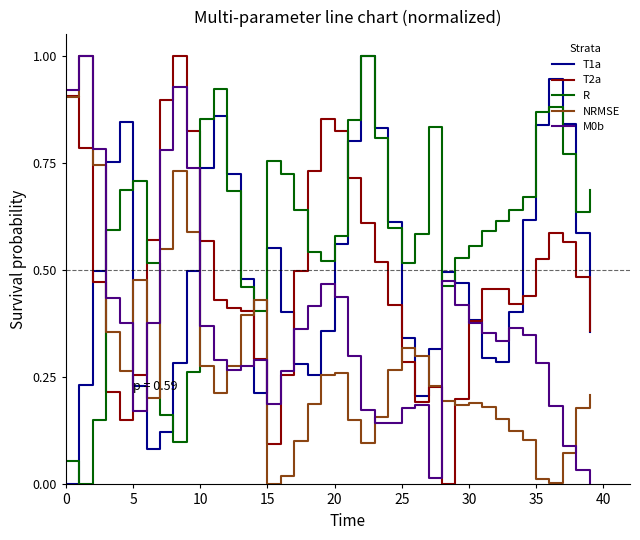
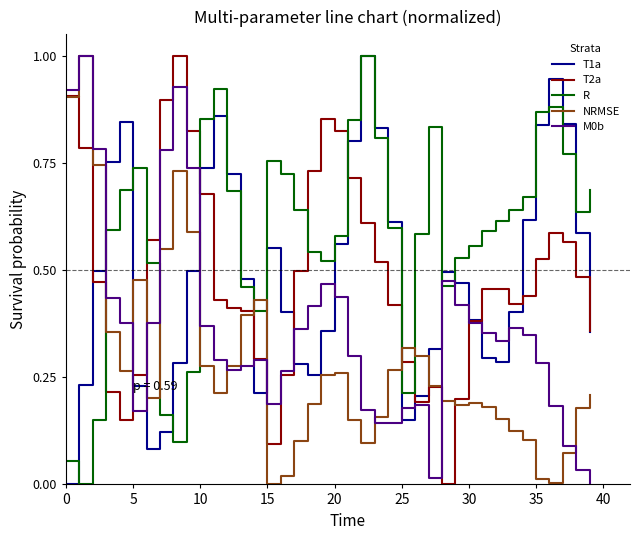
R, 5: 0.71 -> 0.74
T2a, 10: 0.57 -> 0.68
T1a, 25: 0.34 -> 0.15
R, 25: 0.52 -> 0.21
